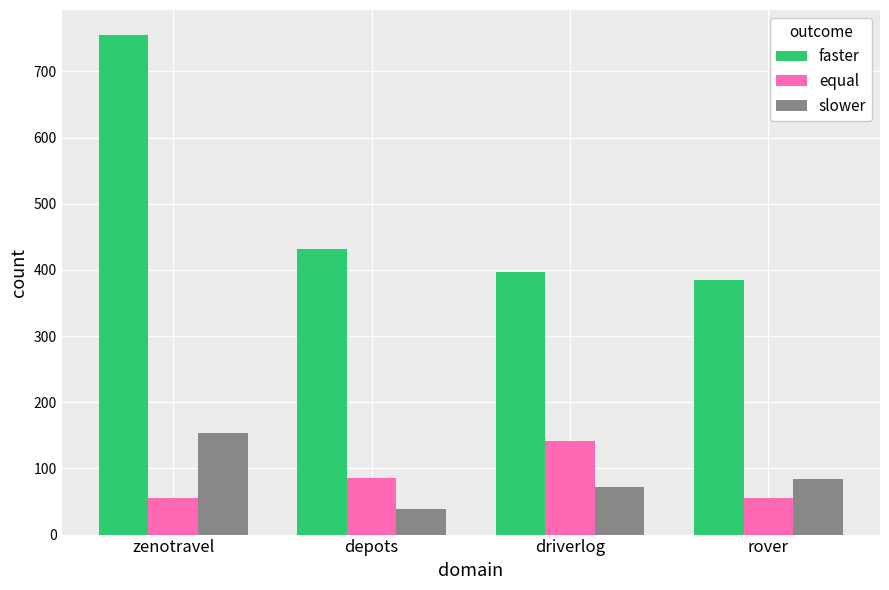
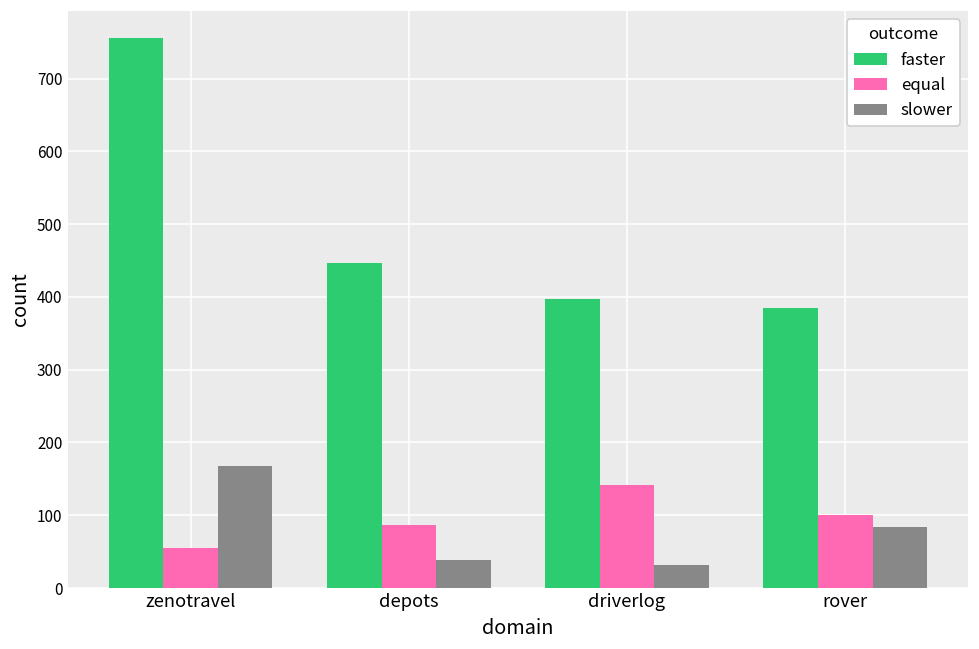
slower, zenotravel: 150 -> 170
faster, depots: 430 -> 450
slower, driverlog: 70 -> 30
equal, rover: 60 -> 100
